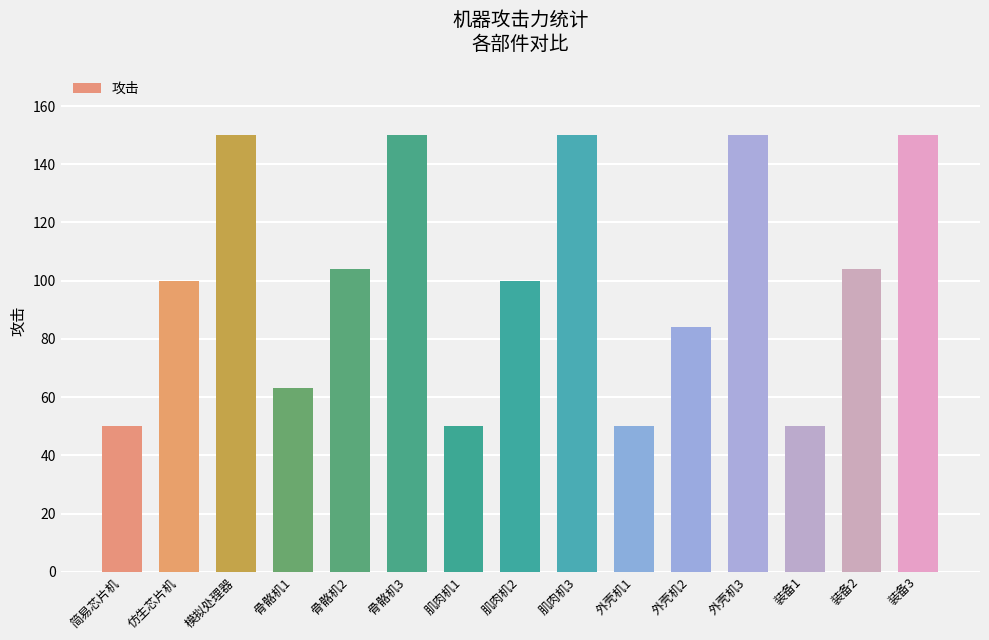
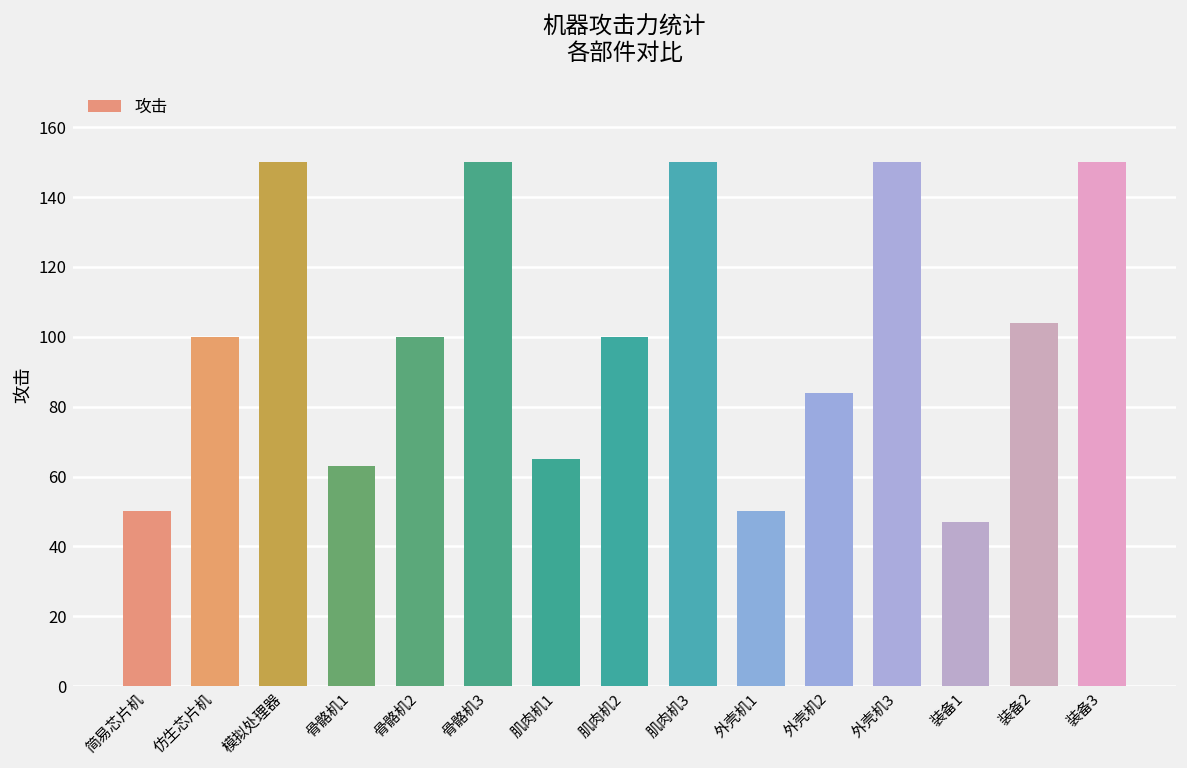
骨骼机2: 104 -> 100
肌肉机1: 50 -> 65
装备1: 50 -> 47
